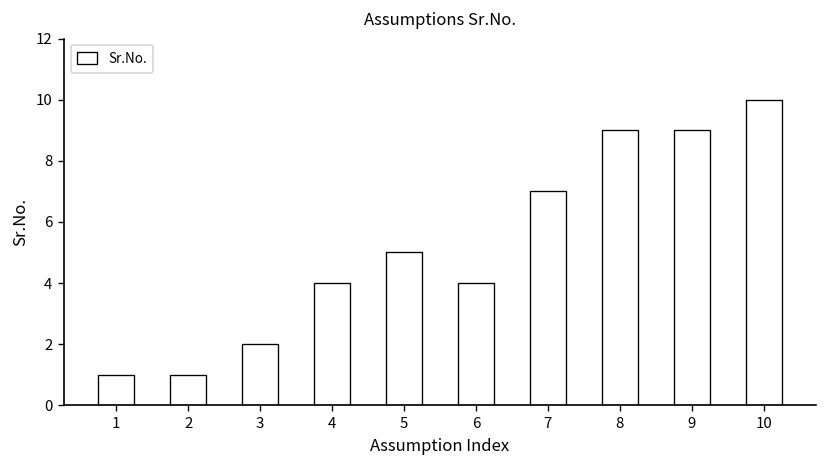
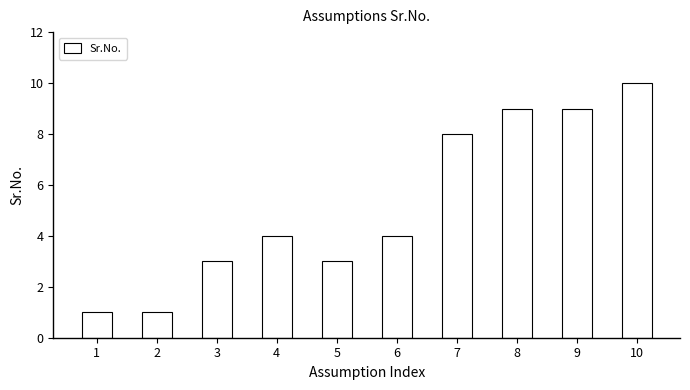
3: 2 -> 3
5: 5 -> 3
7: 7 -> 8
